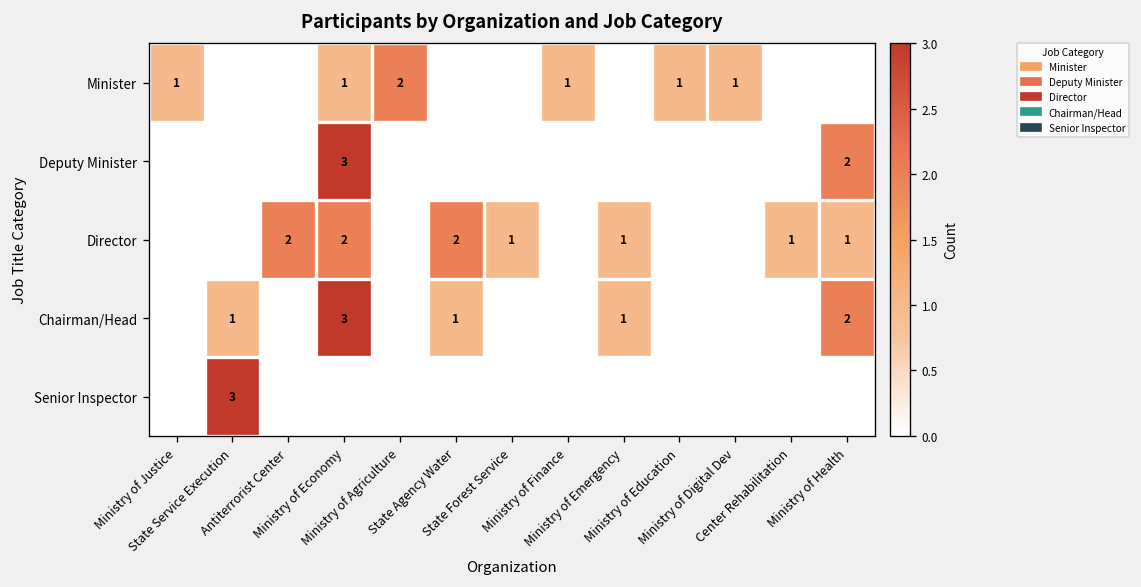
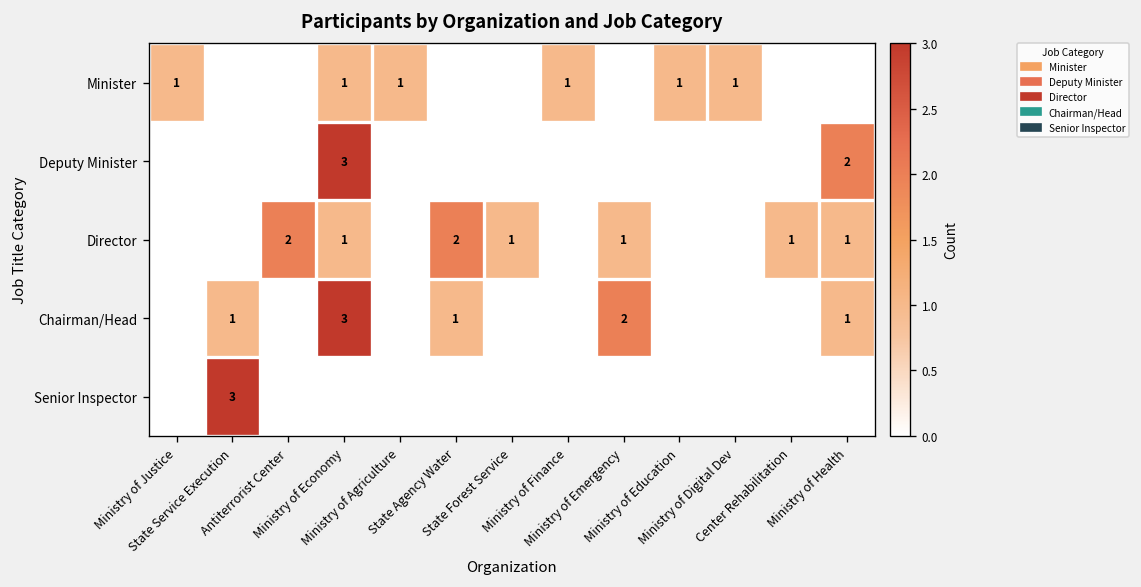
Minister, Ministry of Agriculture: 2 -> 1
Director, Ministry of Economy: 2 -> 1
Chairman/Head, Ministry of Emergency: 1 -> 2
Chairman/Head, Ministry of Health: 2 -> 1
